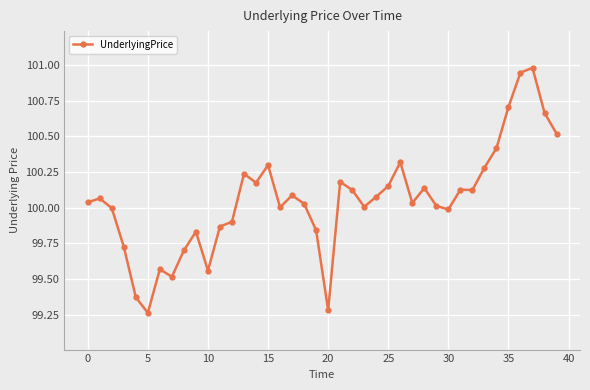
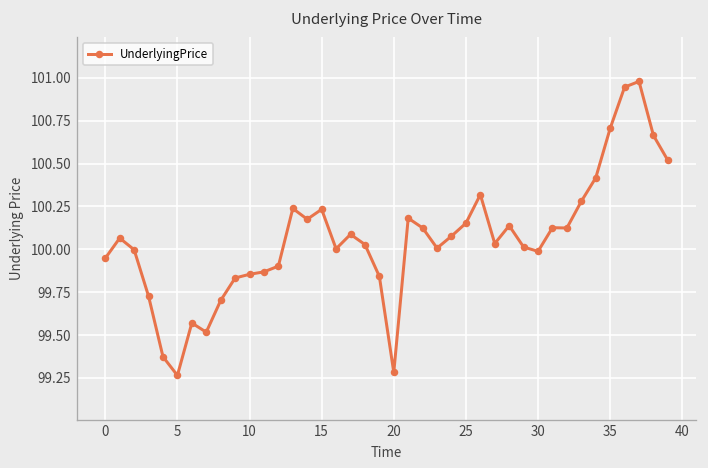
0: 100.04 -> 99.95
10: 99.56 -> 99.85
15: 100.30 -> 100.23
